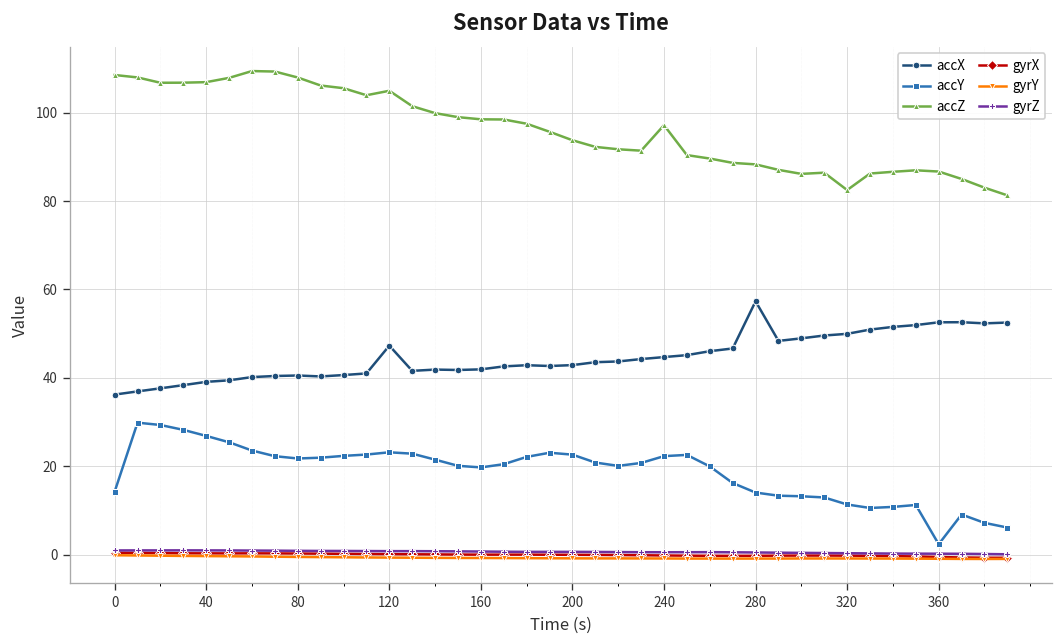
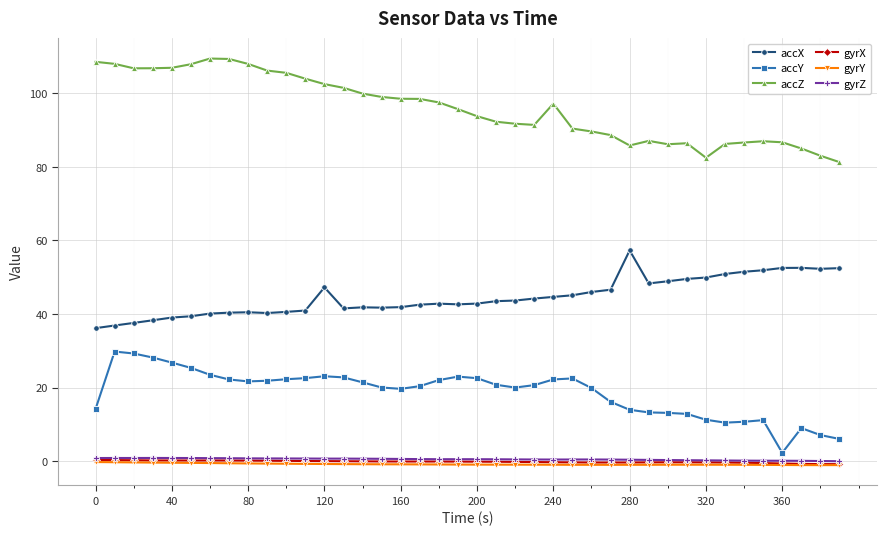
accZ, 120: 105 -> 102
accZ, 280: 88 -> 86
